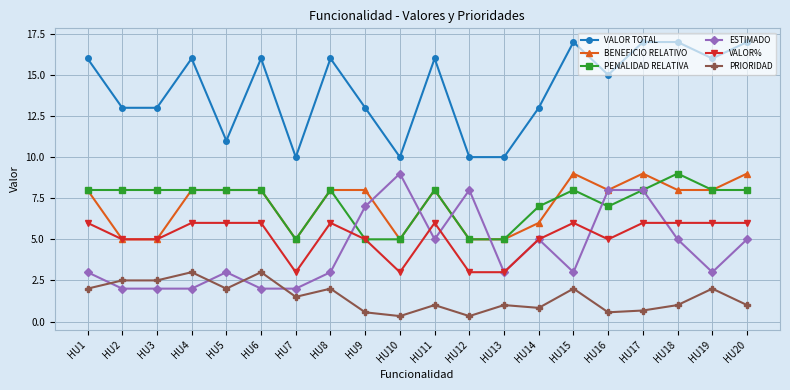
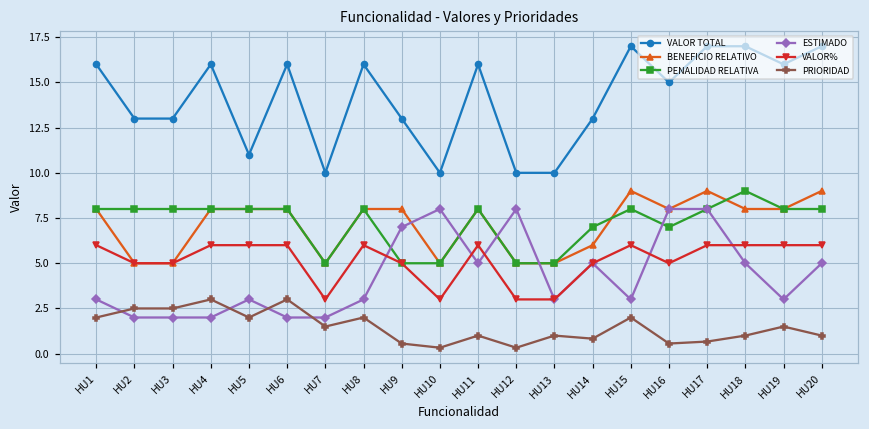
ESTIMADO, HU10: 9 -> 8
PRIORIDAD, HU19: 2.0 -> 1.5
